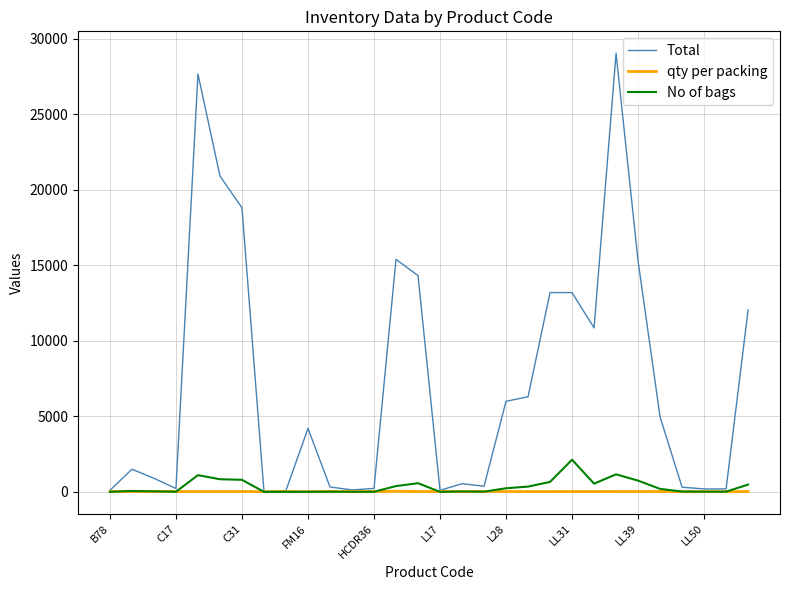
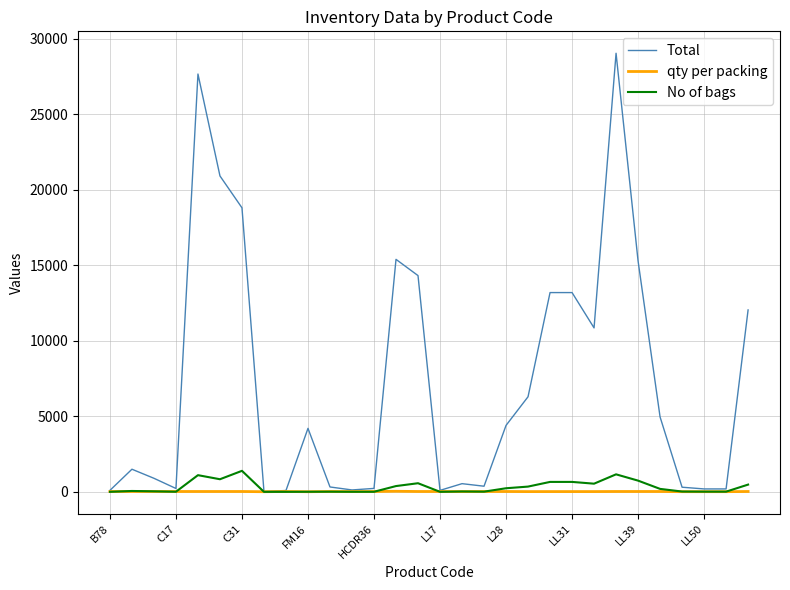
No of bags, C31: 800 -> 1400
Total, L28: 6000 -> 4400
No of bags, LL31: 2100 -> 700
